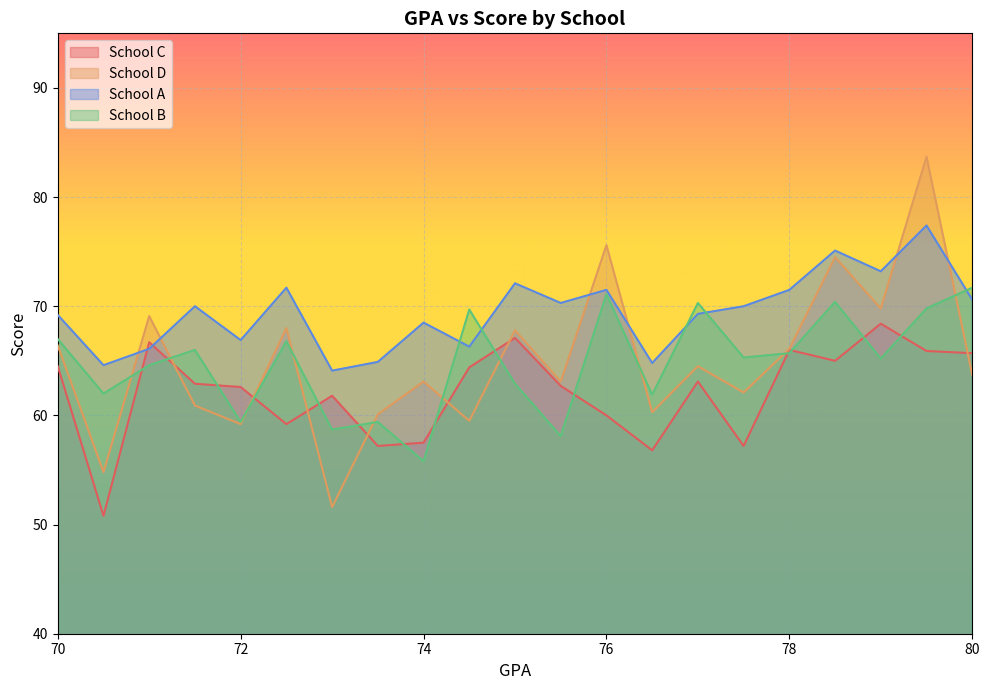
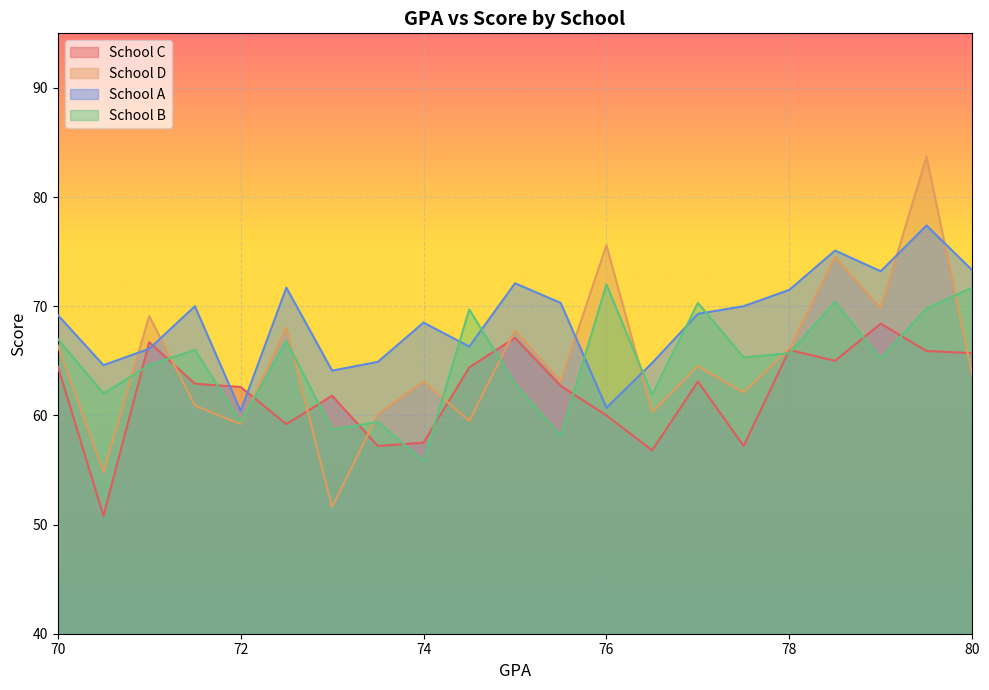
School A, 72: 66.9 -> 60.4
School A, 76: 71.5 -> 60.7
School B, 76: 71.1 -> 72.0
School A, 80: 70.6 -> 73.3
